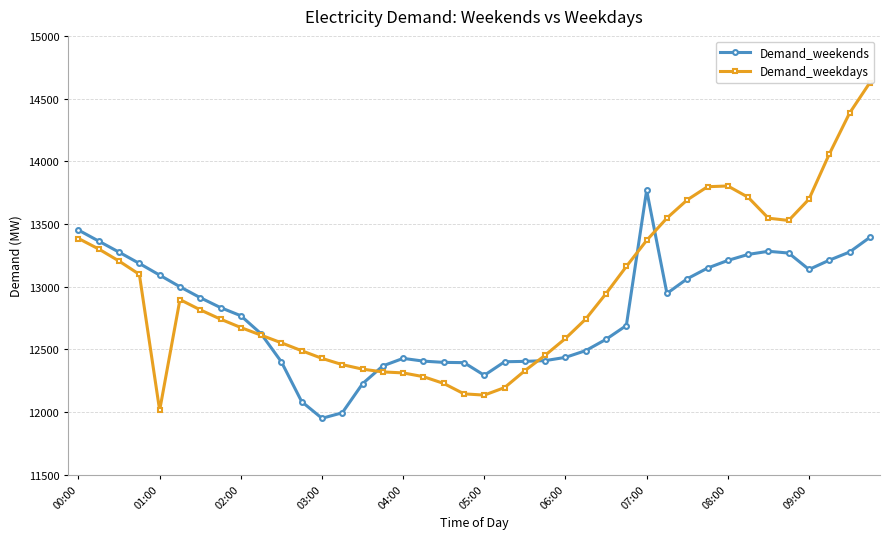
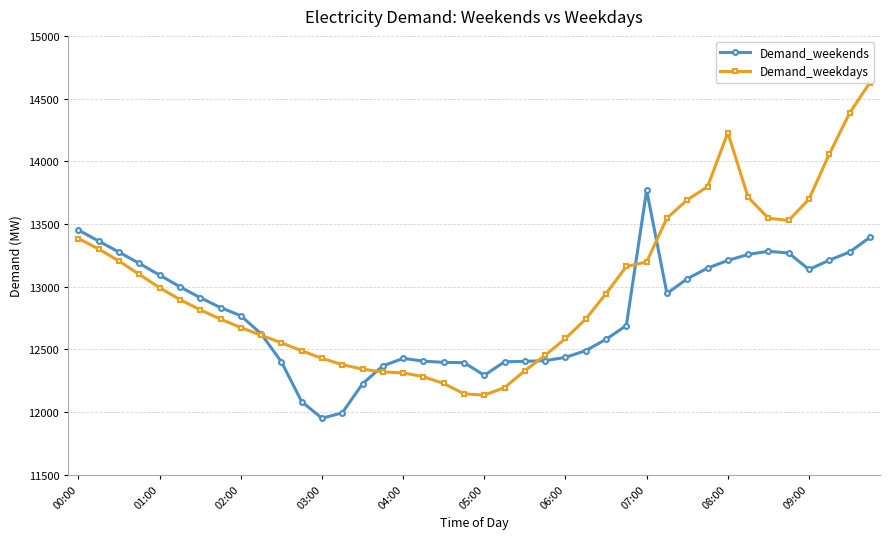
Demand_weekdays, 01:00: 12010 -> 12990
Demand_weekdays, 07:00: 13370 -> 13200
Demand_weekdays, 08:00: 13800 -> 14230
